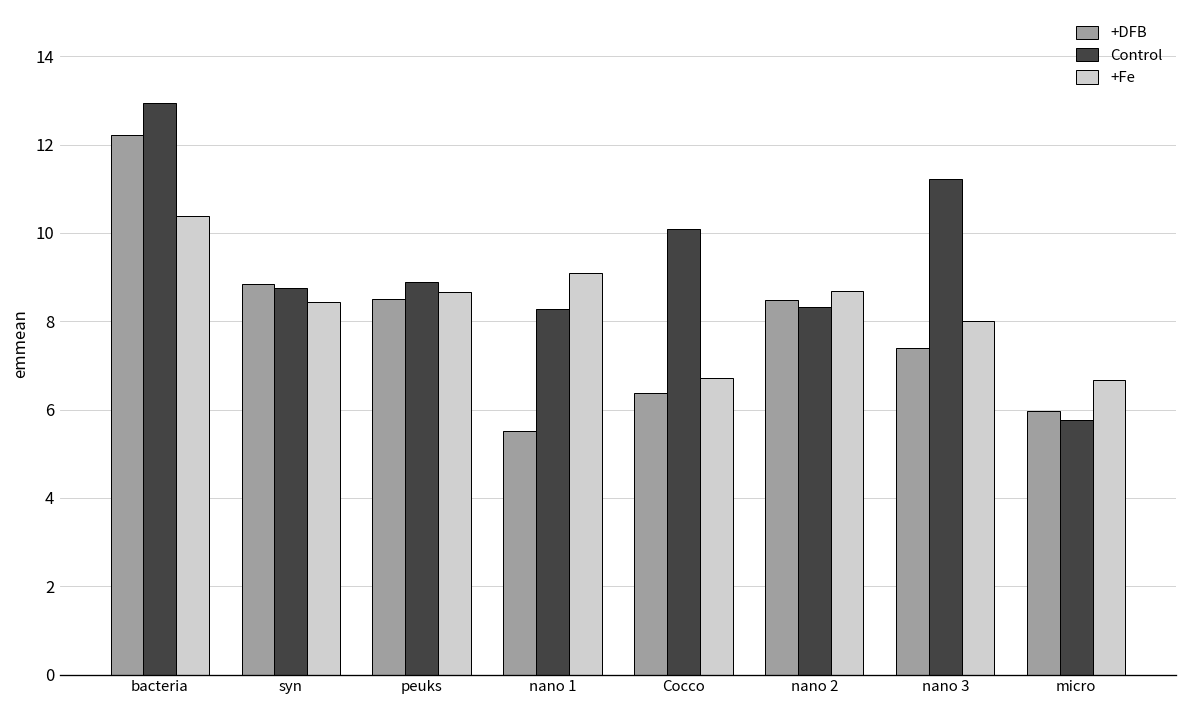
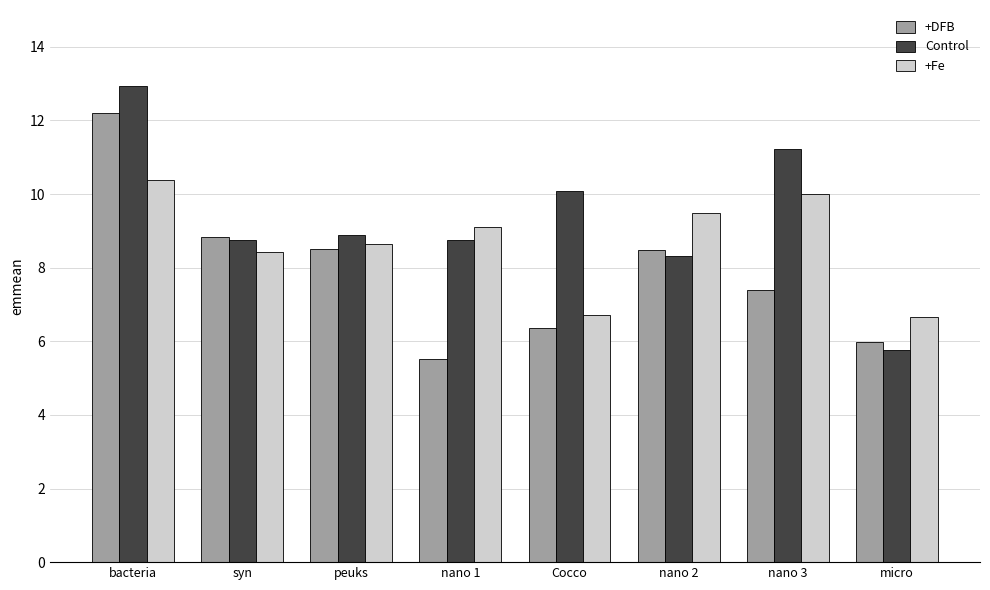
Control, nano 1: 8.3 -> 8.7
+Fe, nano 2: 8.7 -> 9.5
+Fe, nano 3: 8.0 -> 10.0
